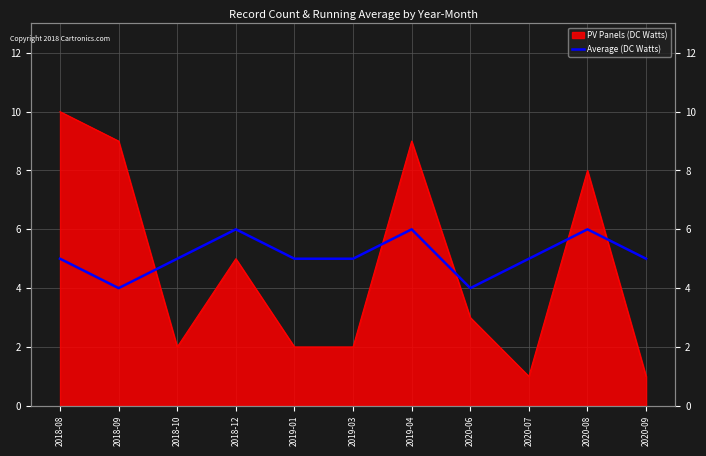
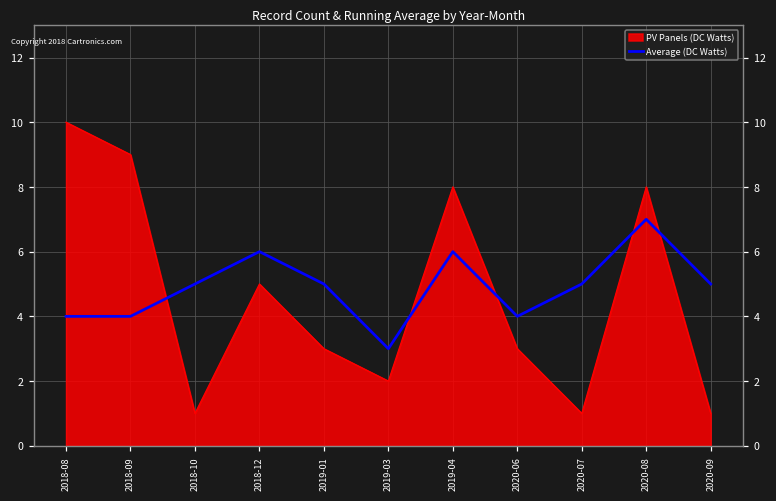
Average (DC Watts), 2018-08: 5 -> 4
PV Panels (DC Watts), 2018-10: 2 -> 1
PV Panels (DC Watts), 2019-01: 2 -> 3
Average (DC Watts), 2019-03: 5 -> 3
PV Panels (DC Watts), 2019-04: 9 -> 8
Average (DC Watts), 2020-08: 6 -> 7
